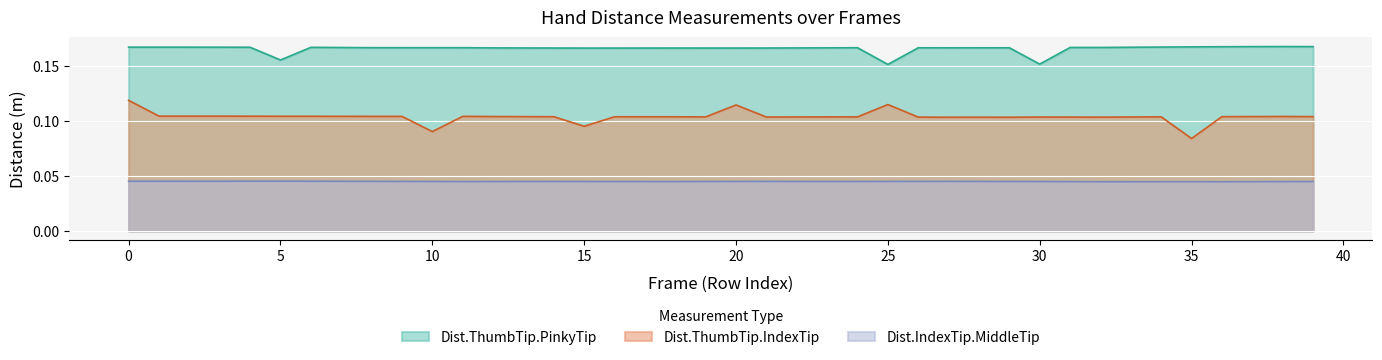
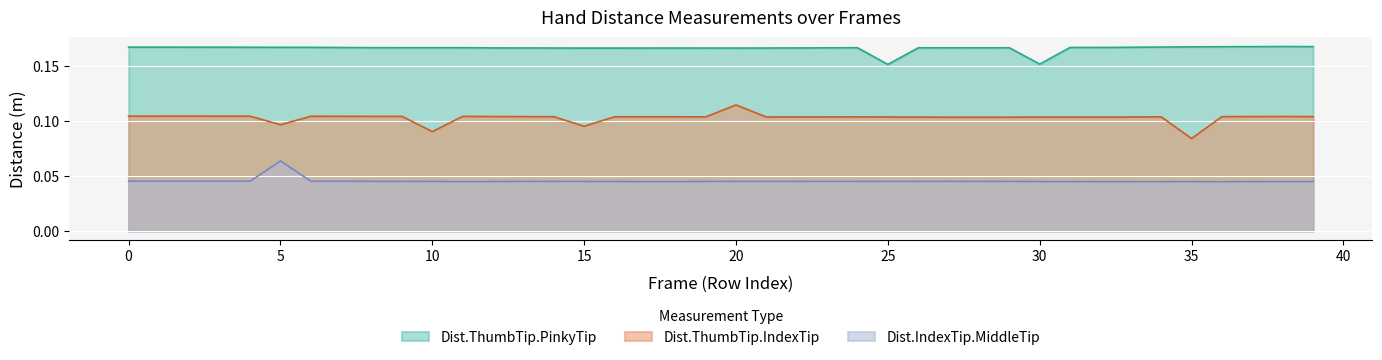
Dist.ThumbTip.IndexTip, 0: 0.119 -> 0.104
Dist.ThumbTip.PinkyTip, 5: 0.155 -> 0.167
Dist.ThumbTip.IndexTip, 5: 0.104 -> 0.096
Dist.IndexTip.MiddleTip, 5: 0.045 -> 0.064
Dist.ThumbTip.IndexTip, 25: 0.115 -> 0.103
